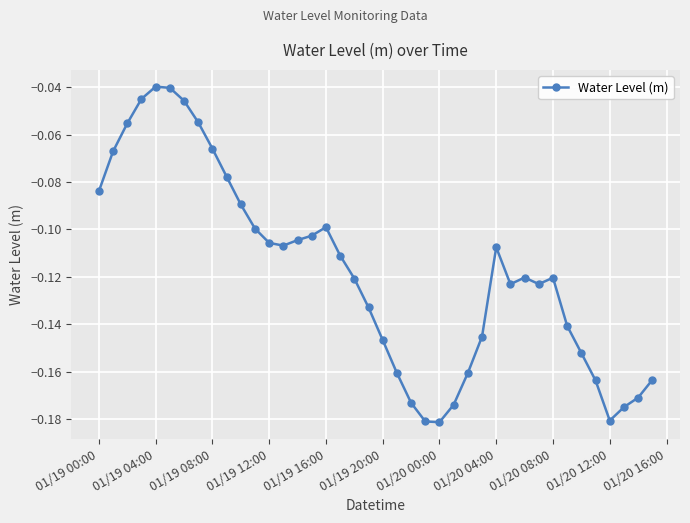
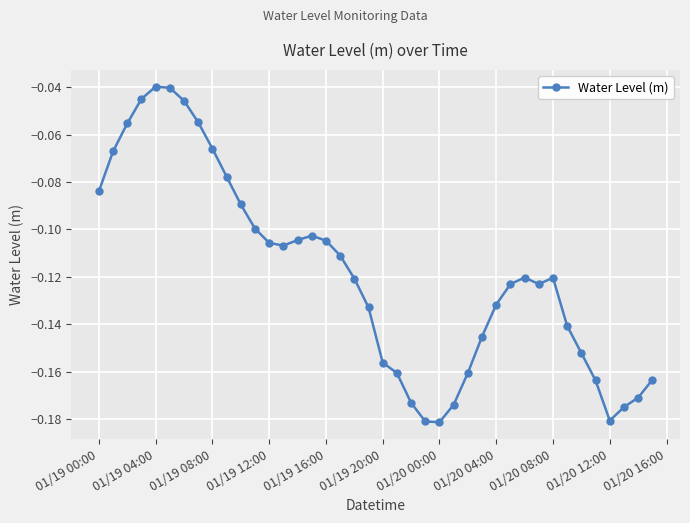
01/19 16:00: -0.099 -> -0.105
01/19 20:00: -0.147 -> -0.156
01/20 04:00: -0.108 -> -0.132
